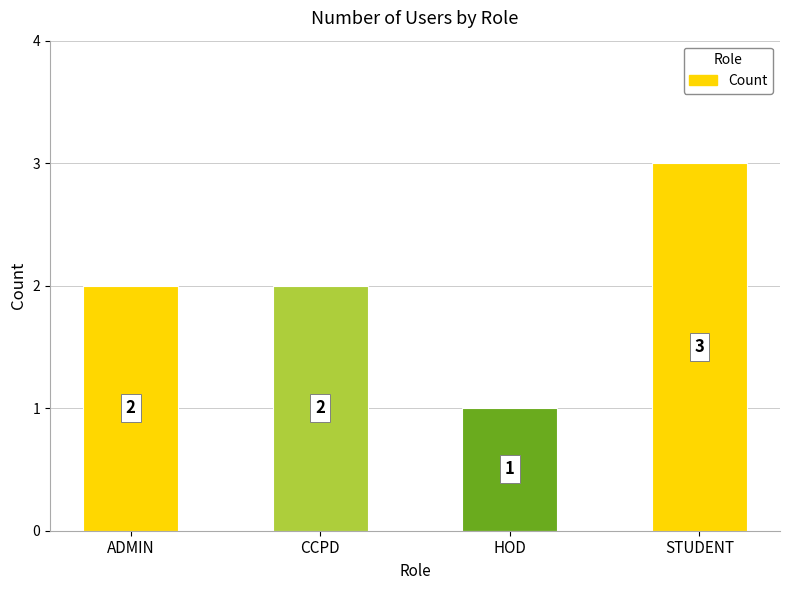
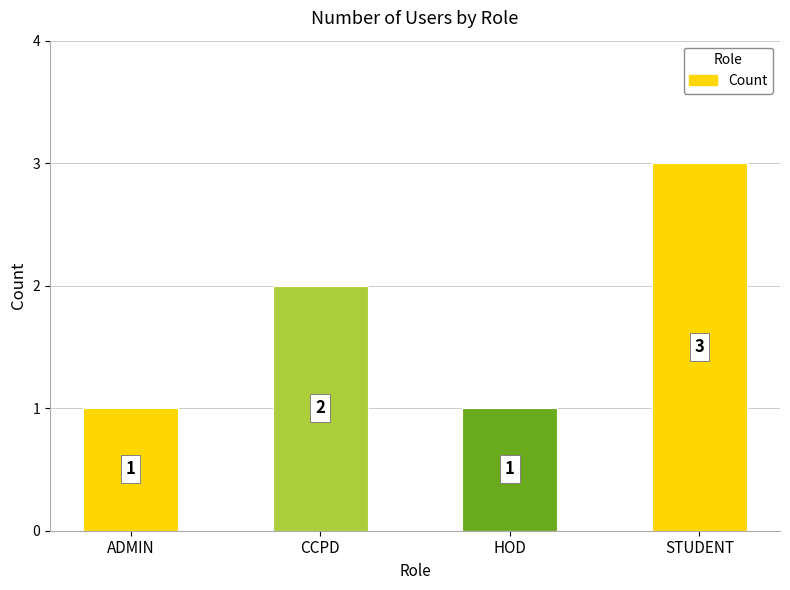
ADMIN: 2 -> 1
